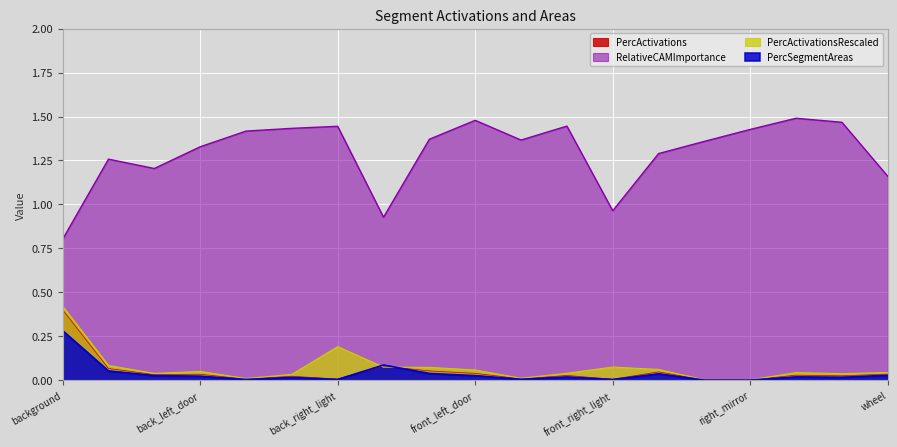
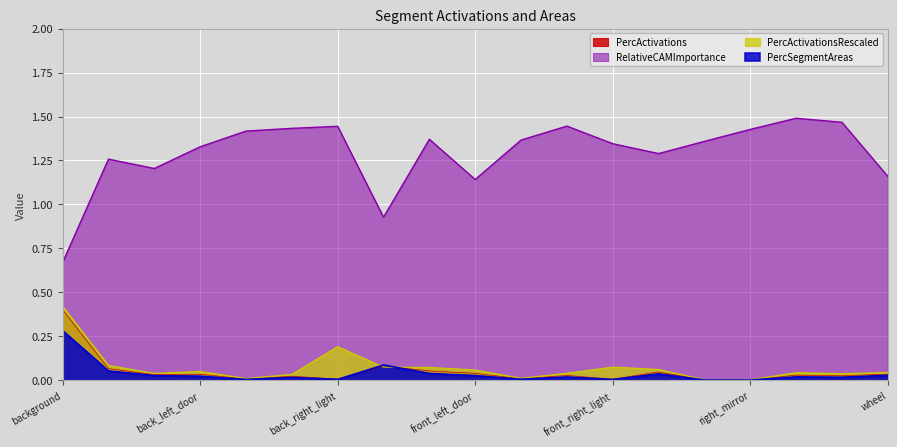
RelativeCAMImportance, background: 0.80 -> 0.67
RelativeCAMImportance, front_left_door: 1.48 -> 1.14
RelativeCAMImportance, front_right_light: 0.96 -> 1.35
